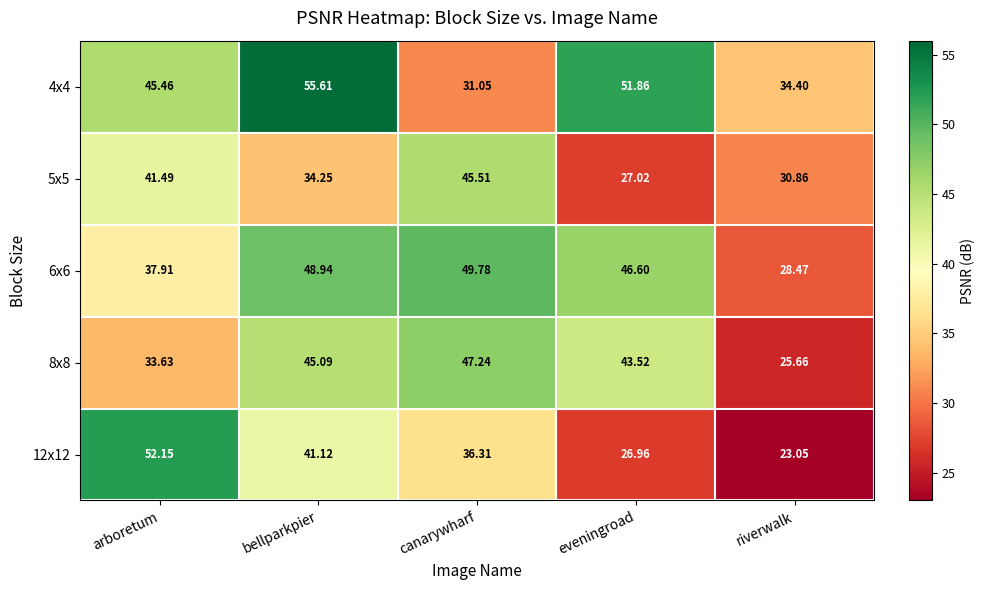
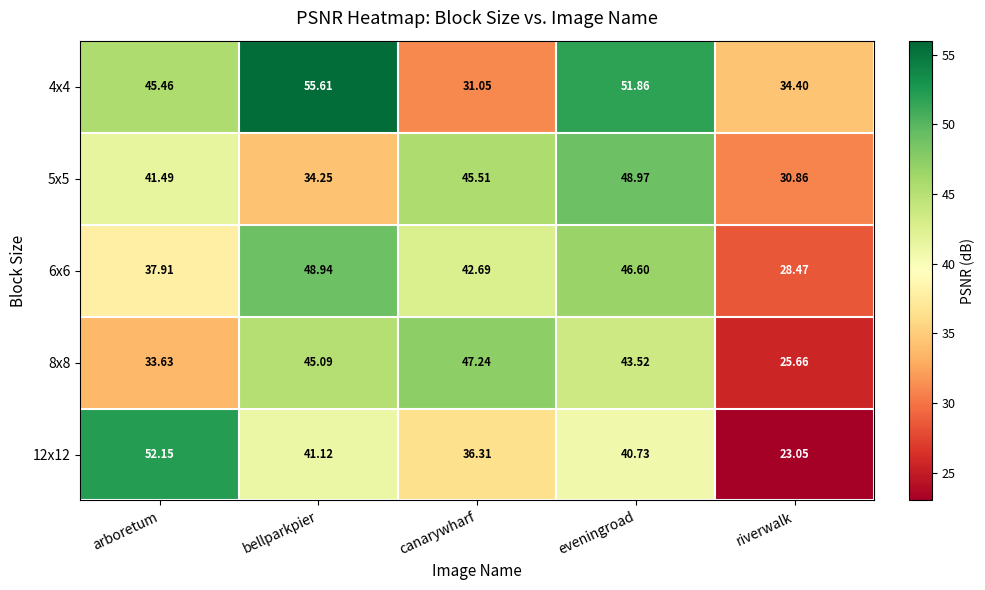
5x5, eveningroad: 27.02 -> 48.97
6x6, canarywharf: 49.78 -> 42.69
12x12, eveningroad: 26.96 -> 40.73
